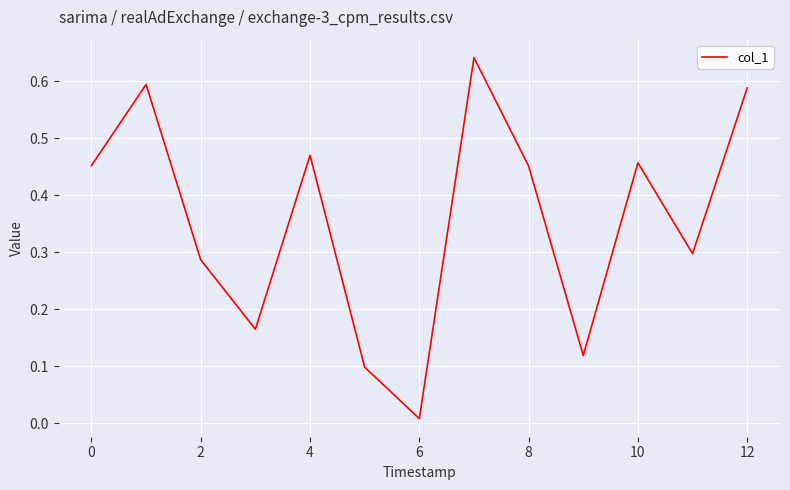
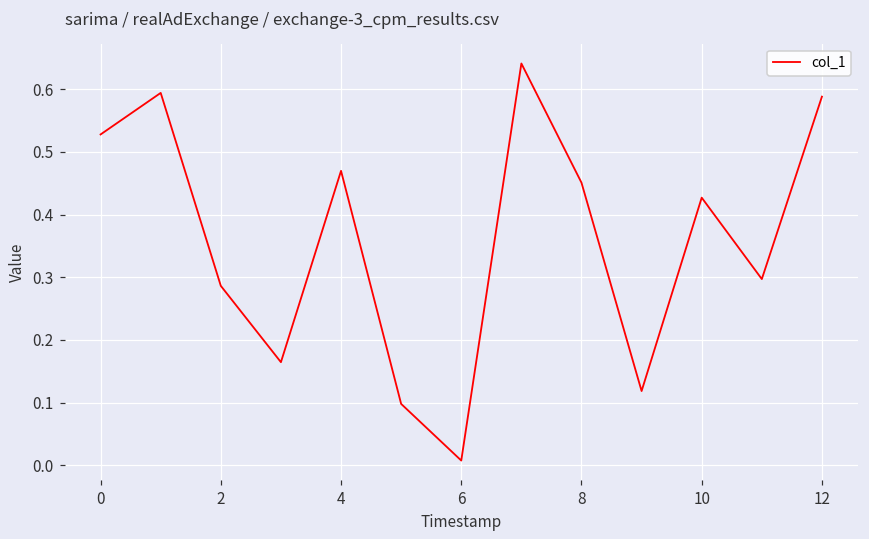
0: 0.45 -> 0.53
10: 0.46 -> 0.43
